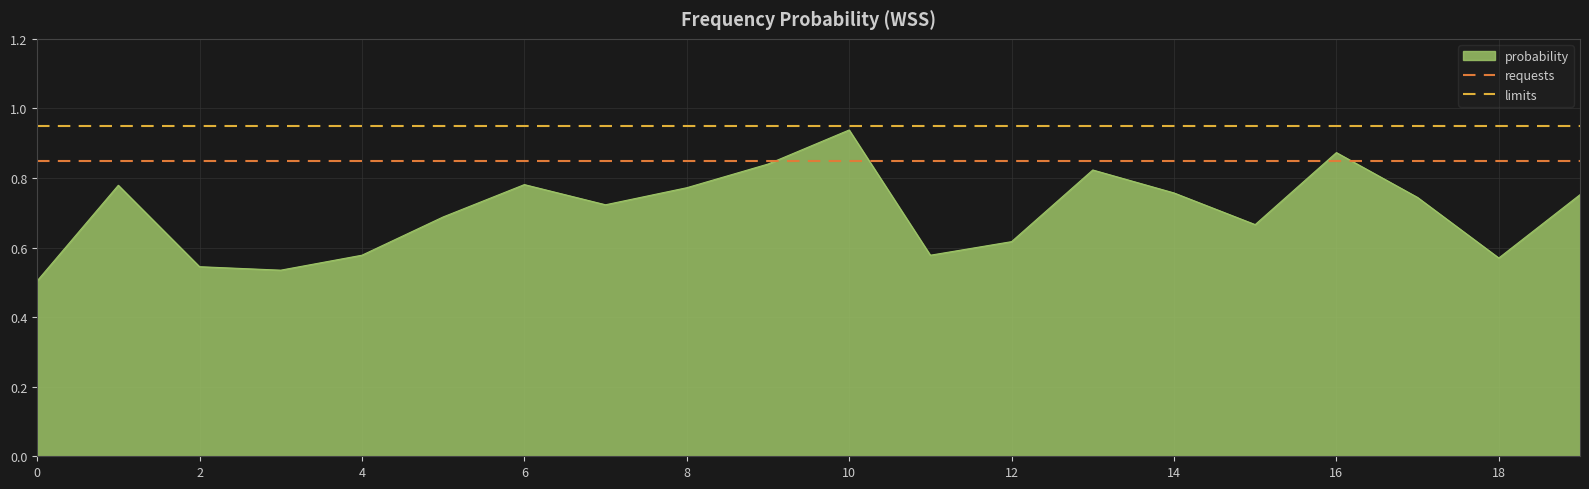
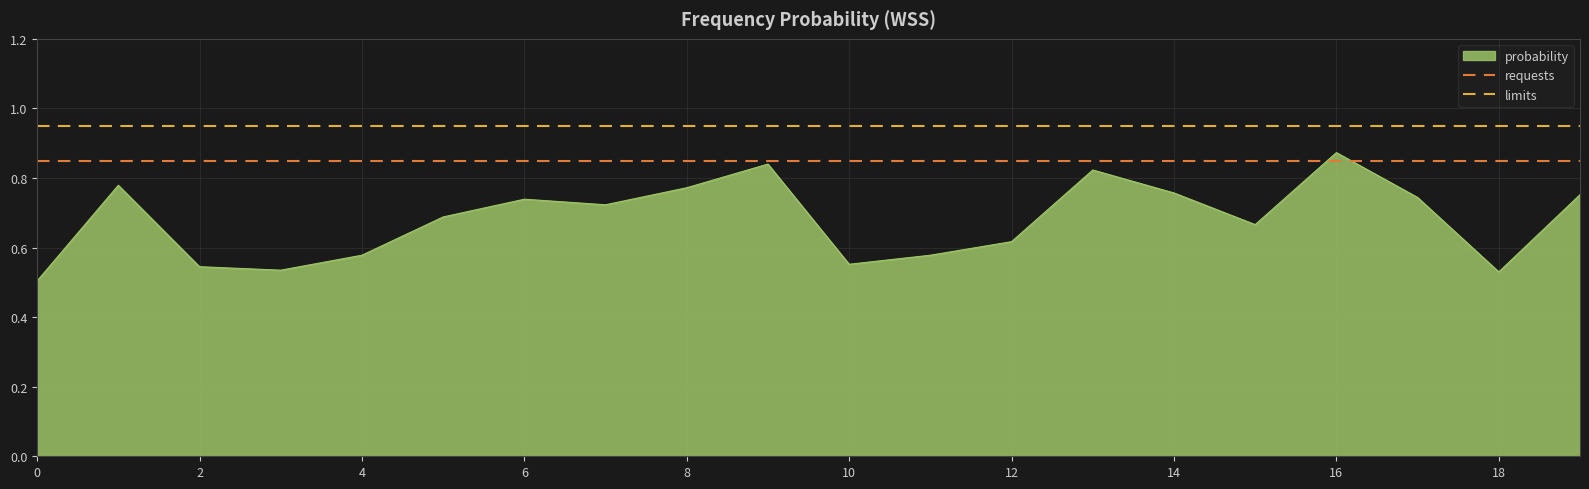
probability, 6: 0.78 -> 0.74
probability, 10: 0.94 -> 0.55
probability, 18: 0.57 -> 0.53
